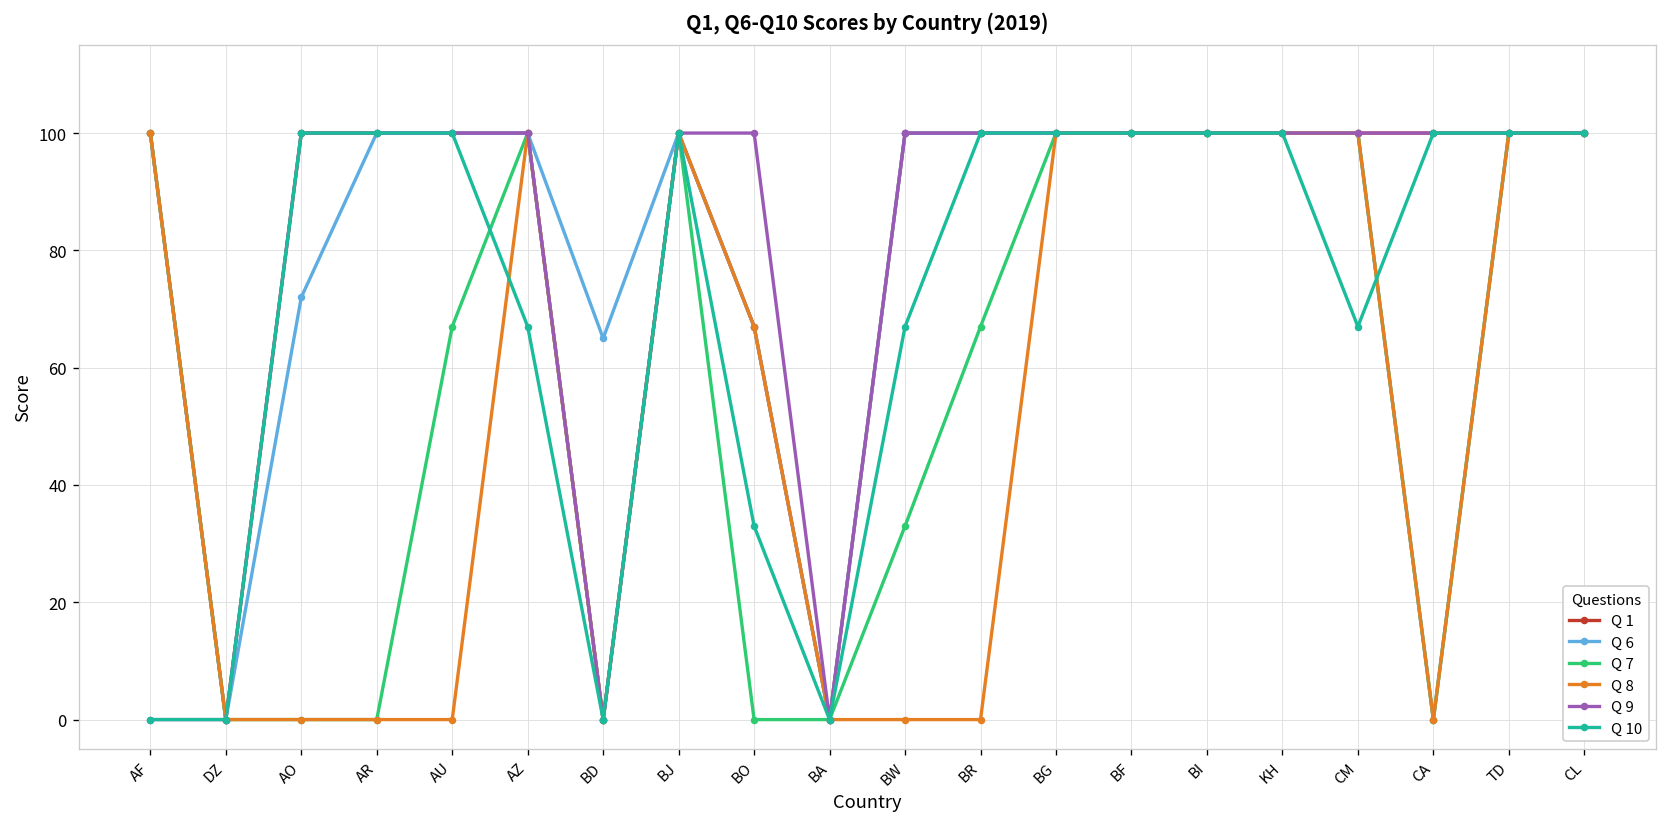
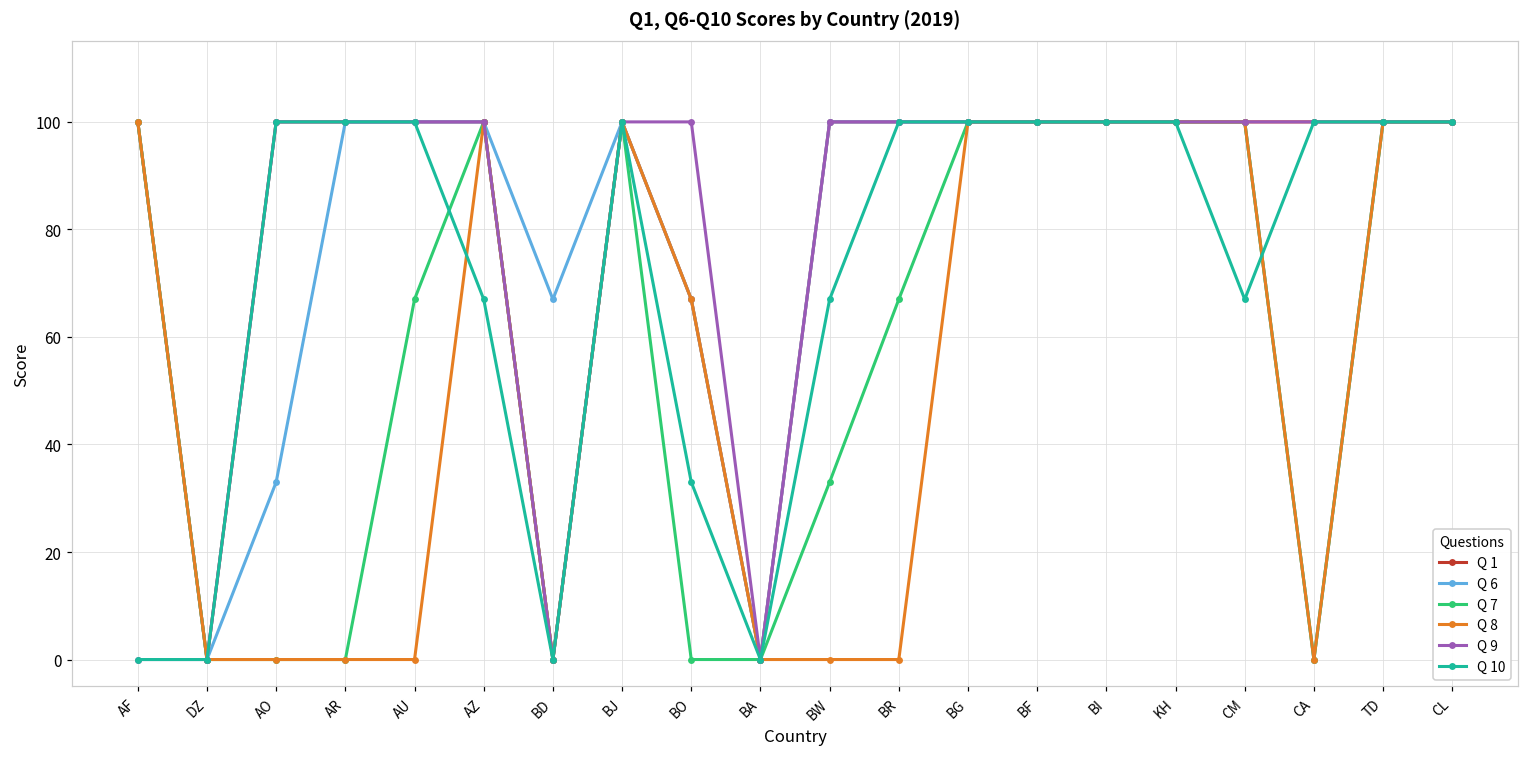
Q 6, AO: 72 -> 33
Q 6, BD: 65 -> 67
